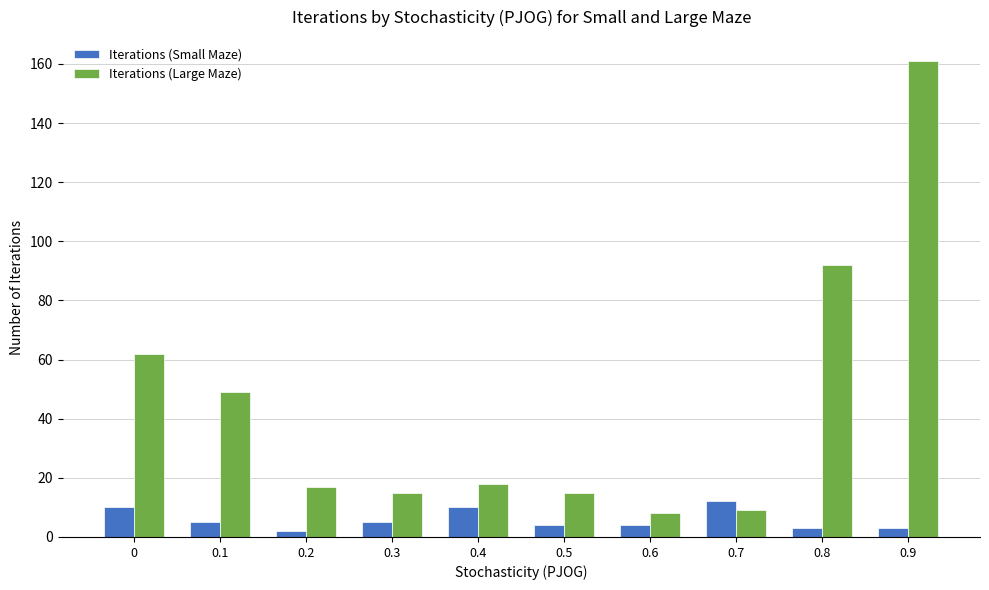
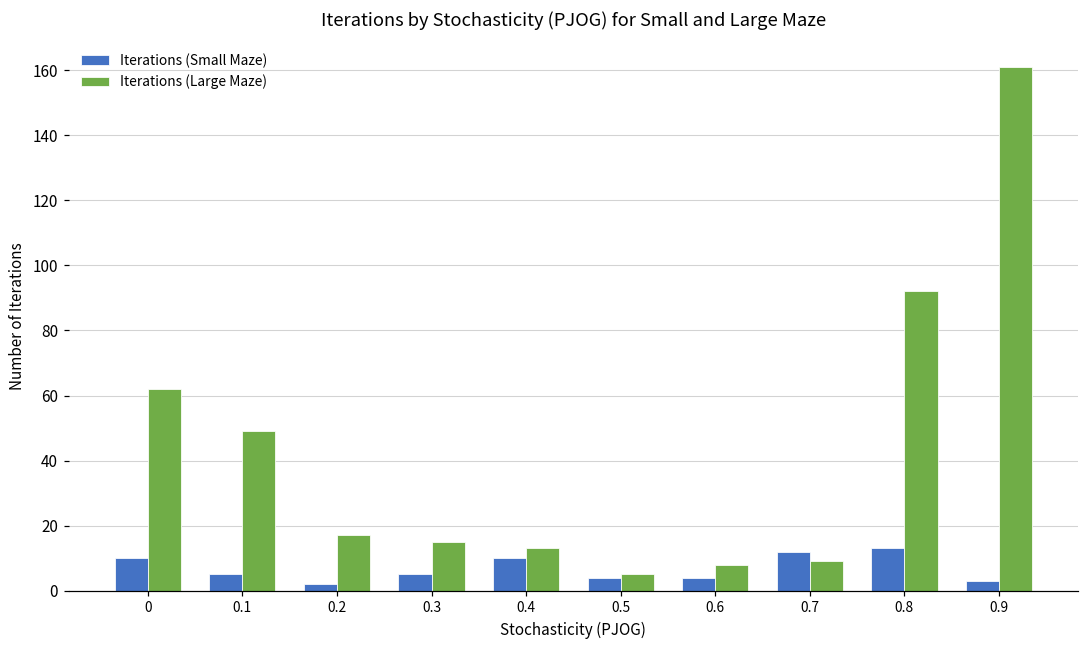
Iterations (Large Maze), 0.4: 18 -> 13
Iterations (Large Maze), 0.5: 15 -> 5
Iterations (Small Maze), 0.8: 3 -> 13
